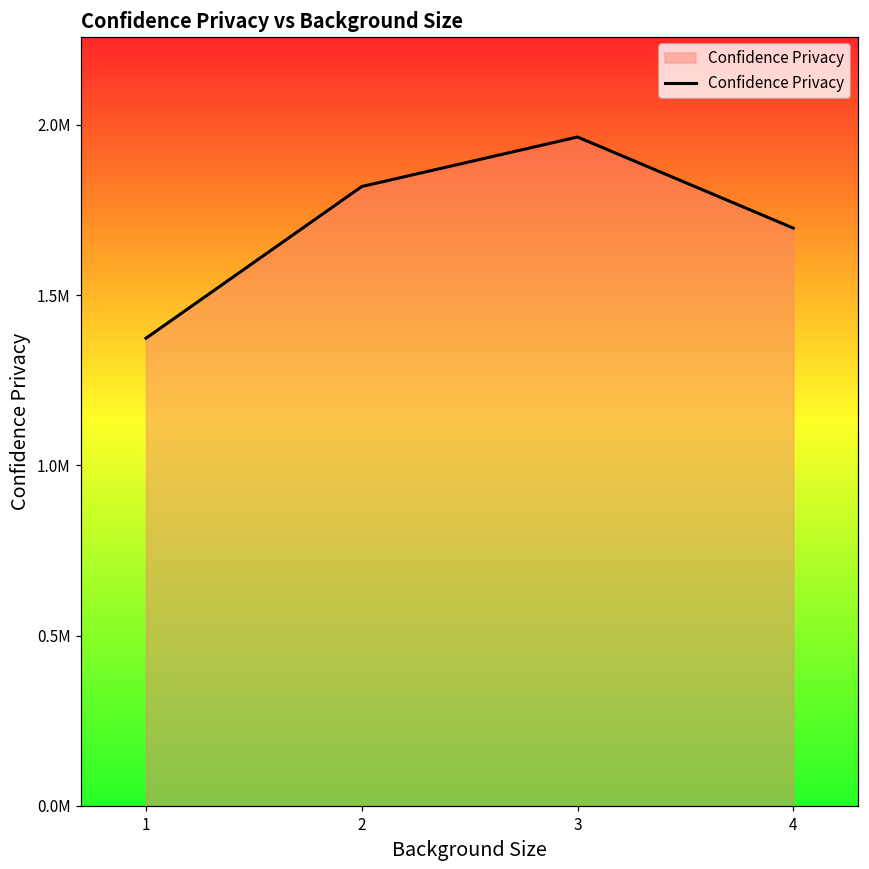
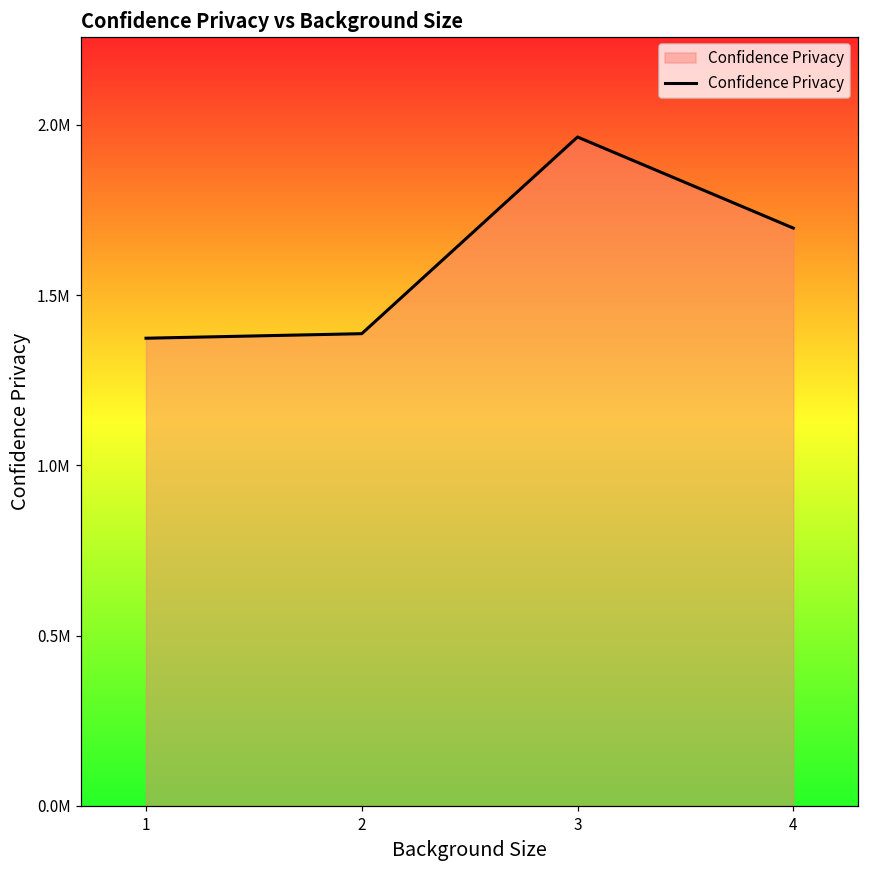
2: 1820000 -> 1390000
